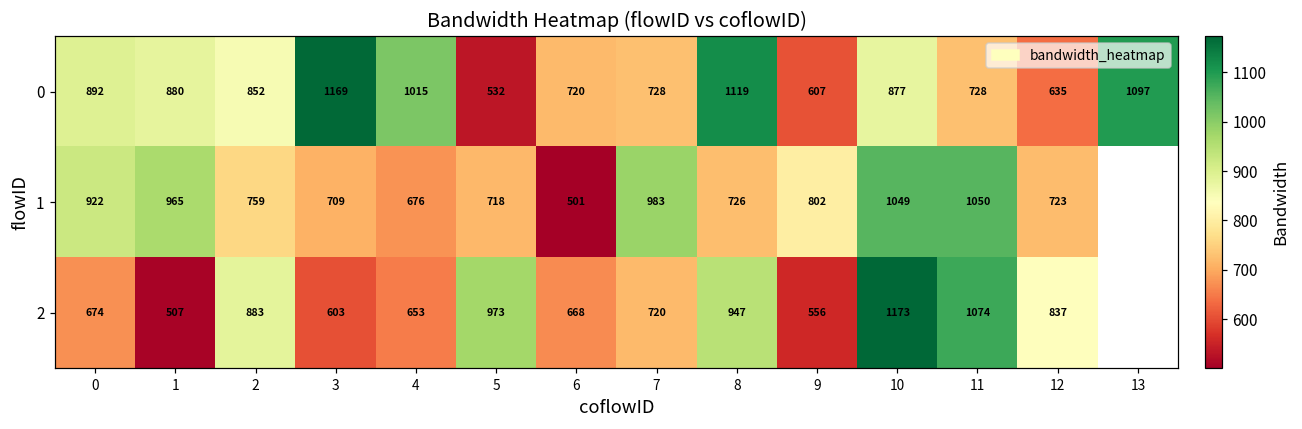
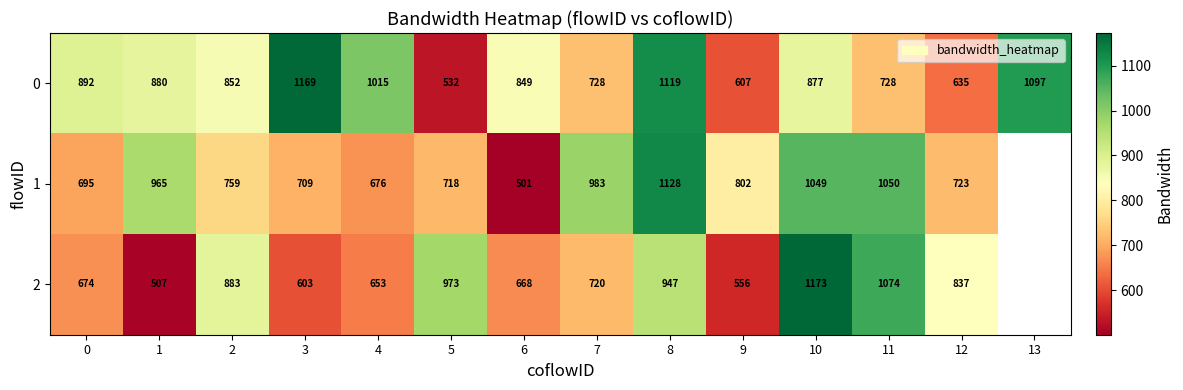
0, 6: 720 -> 849
1, 0: 922 -> 695
1, 8: 726 -> 1128
